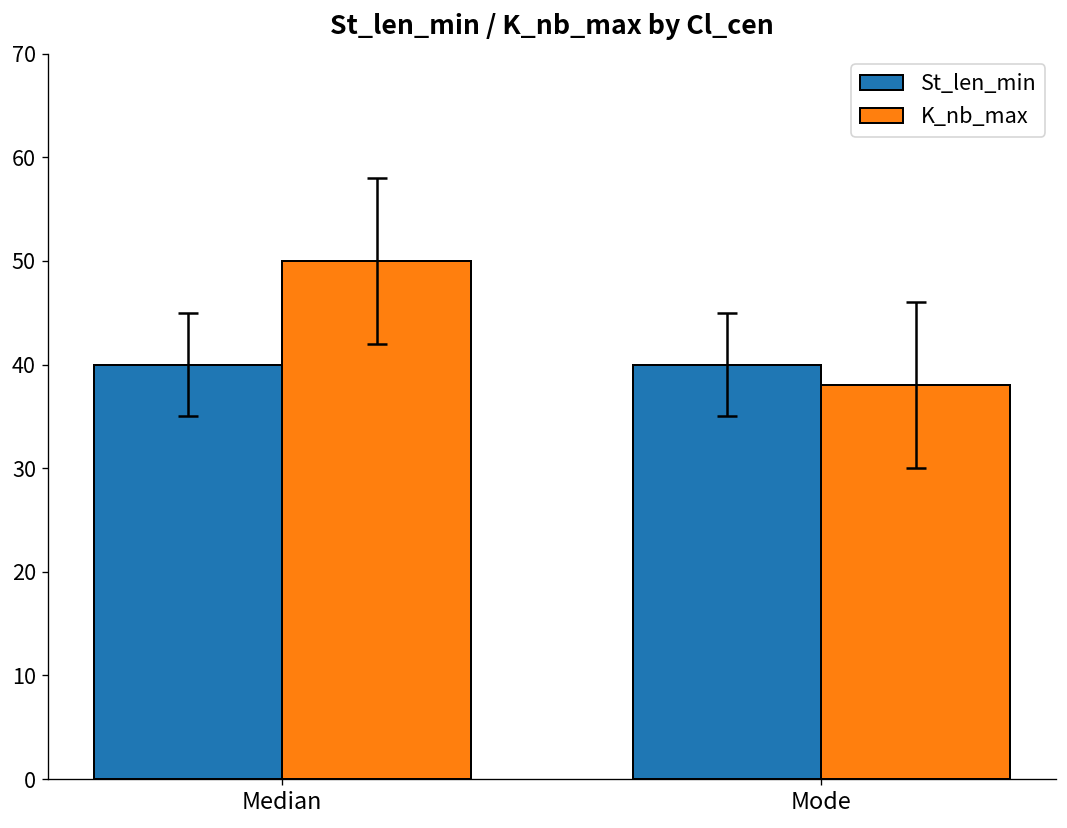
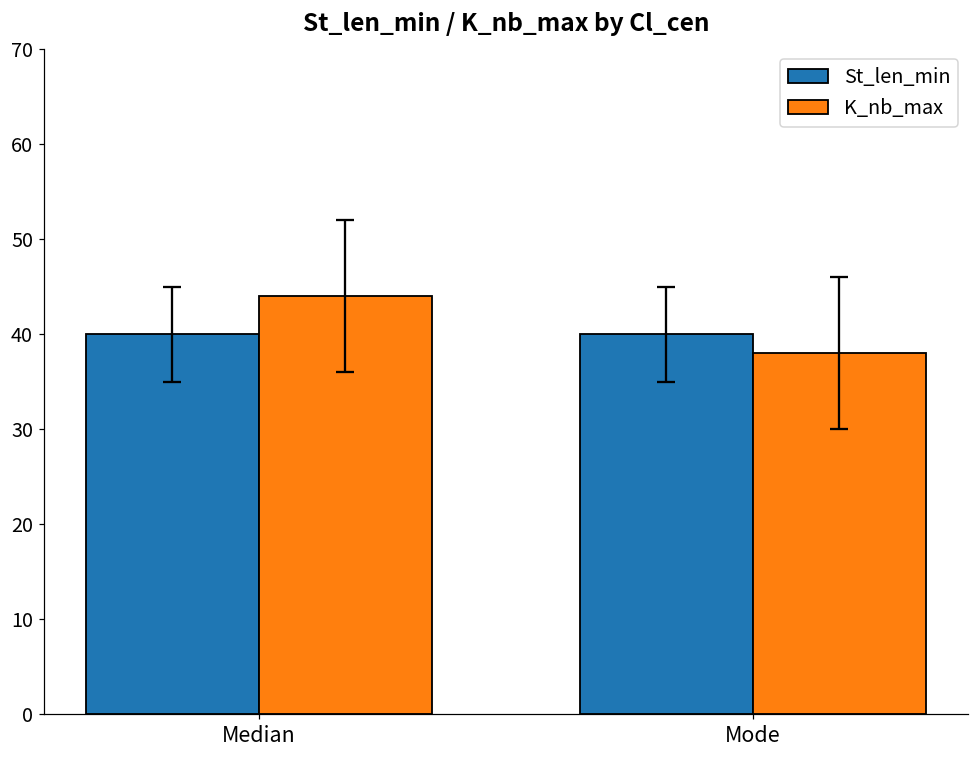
K_nb_max, Median: 50 -> 44
